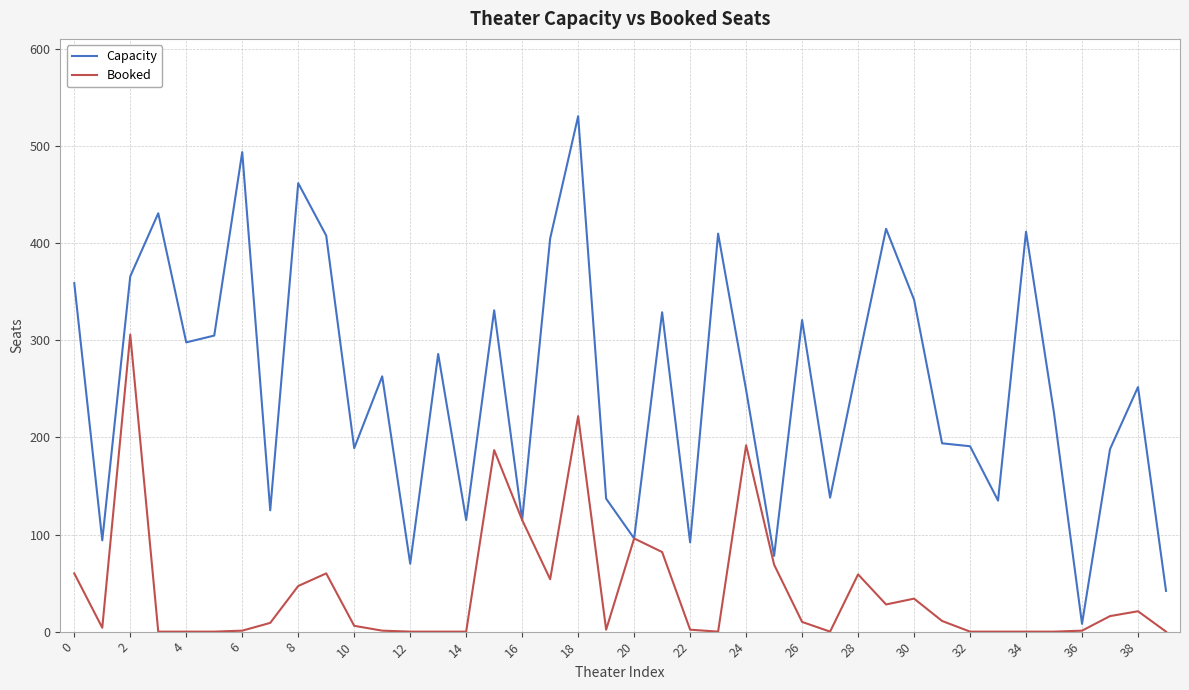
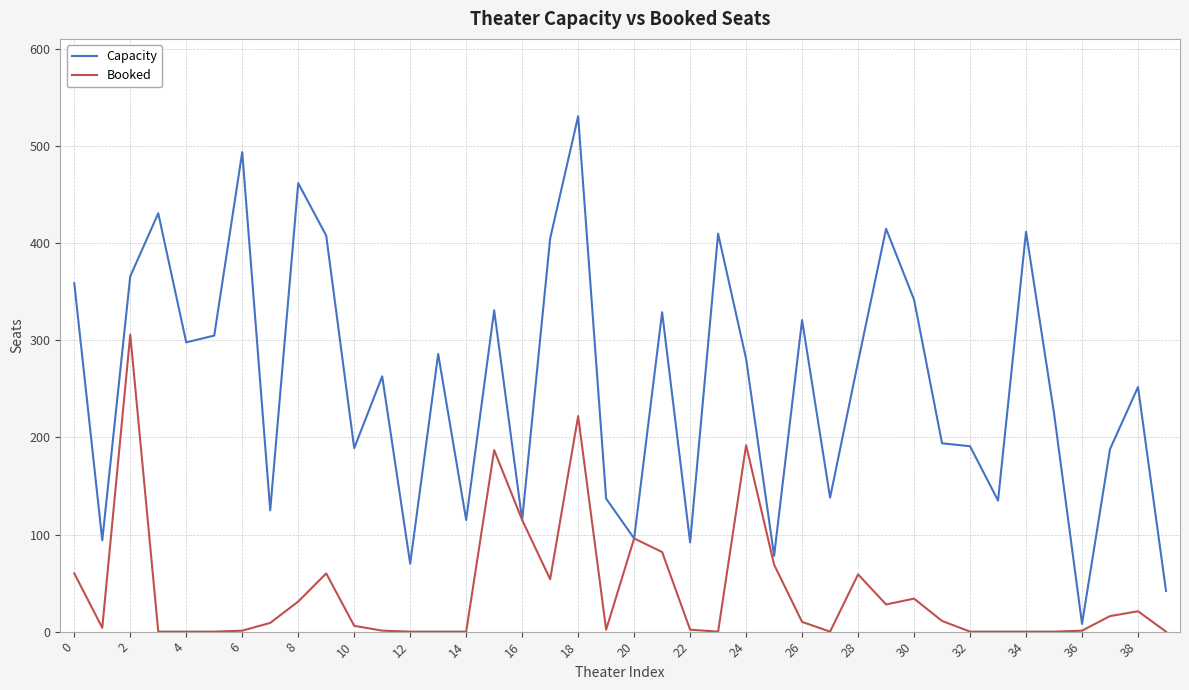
Booked, 8: 50 -> 30
Capacity, 24: 250 -> 280
